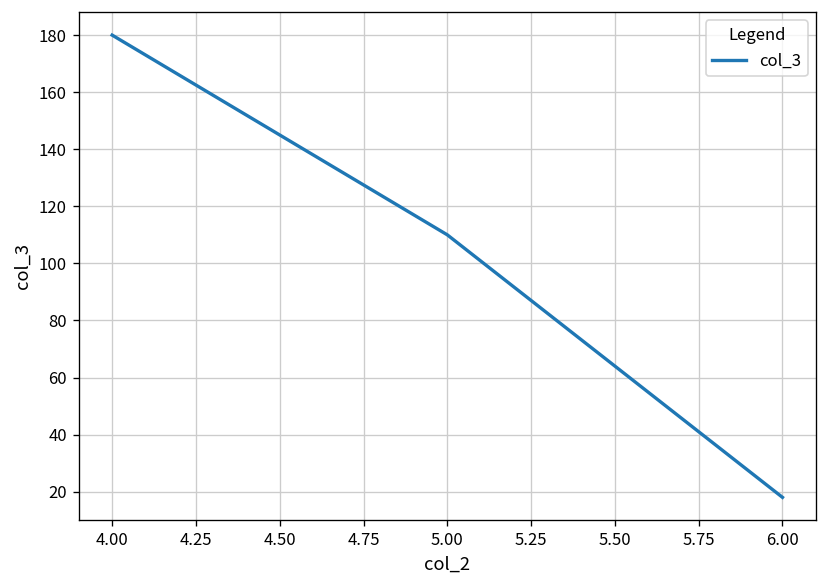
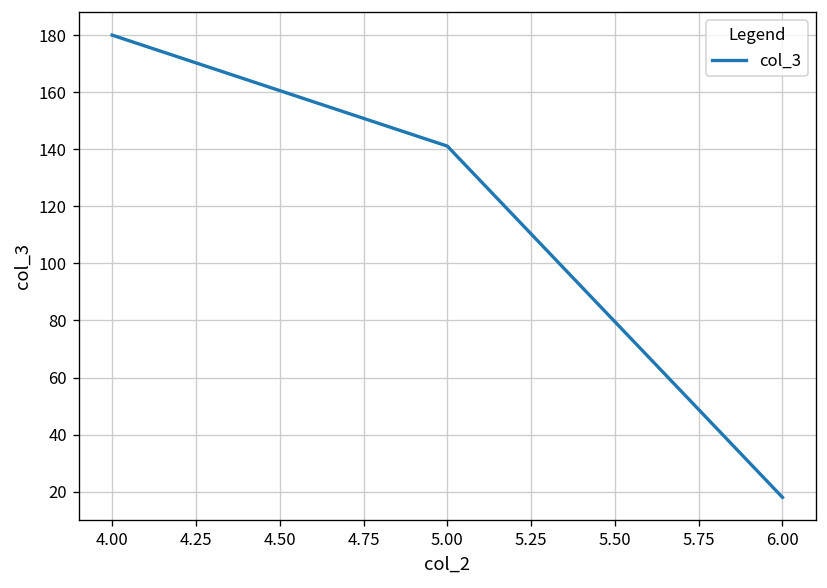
5.00: 110 -> 141
